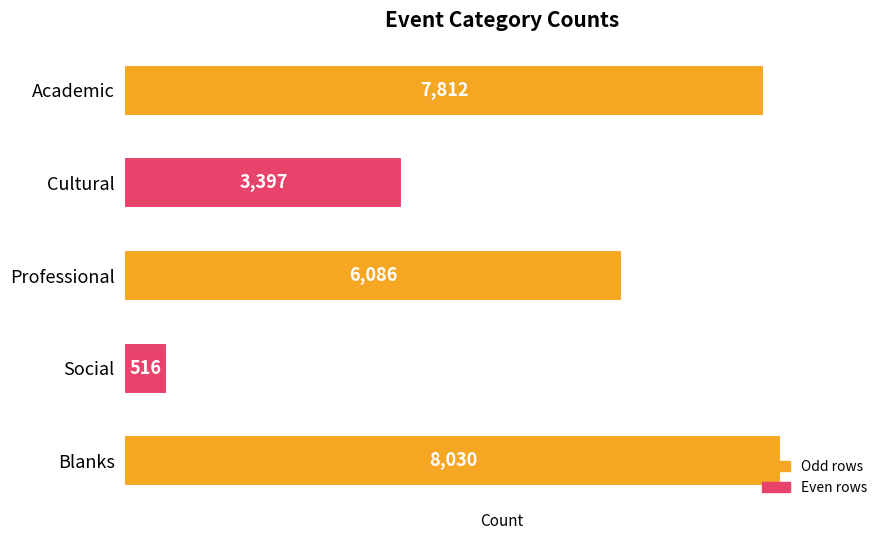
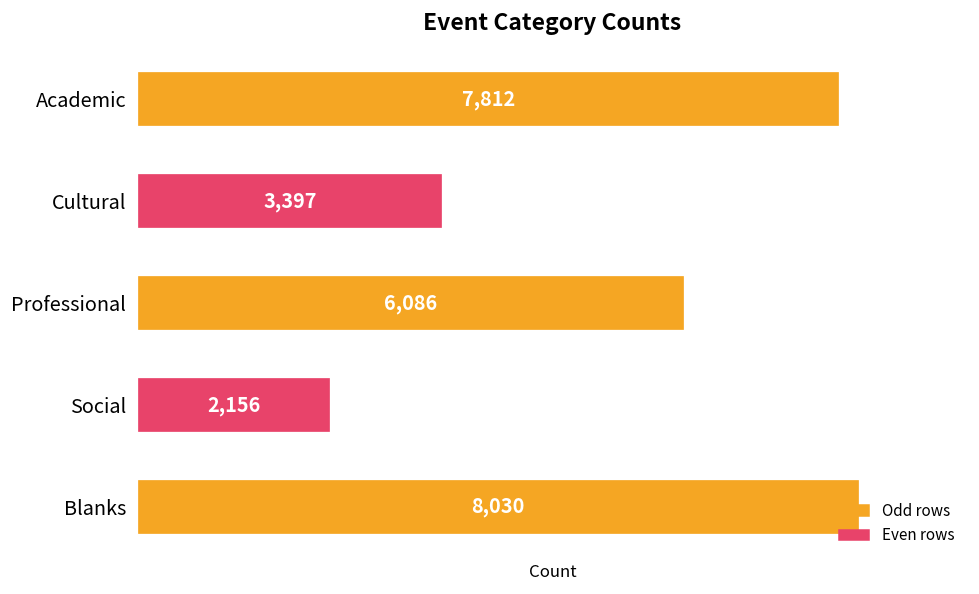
Social: 516 -> 2,156
